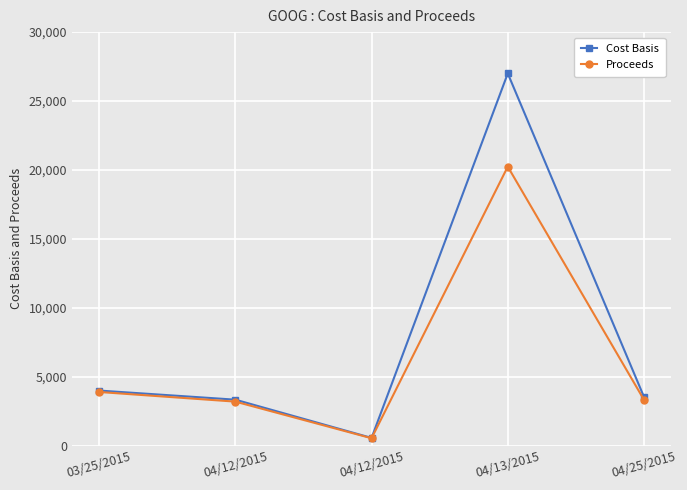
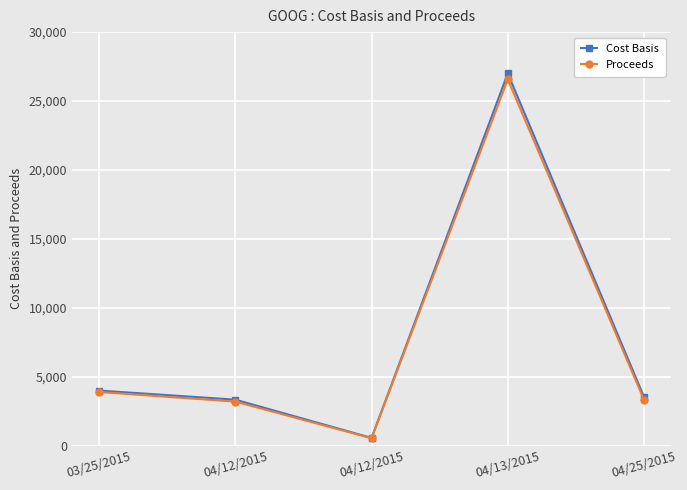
Proceeds, 04/13/2015: 20,200 -> 26,600
